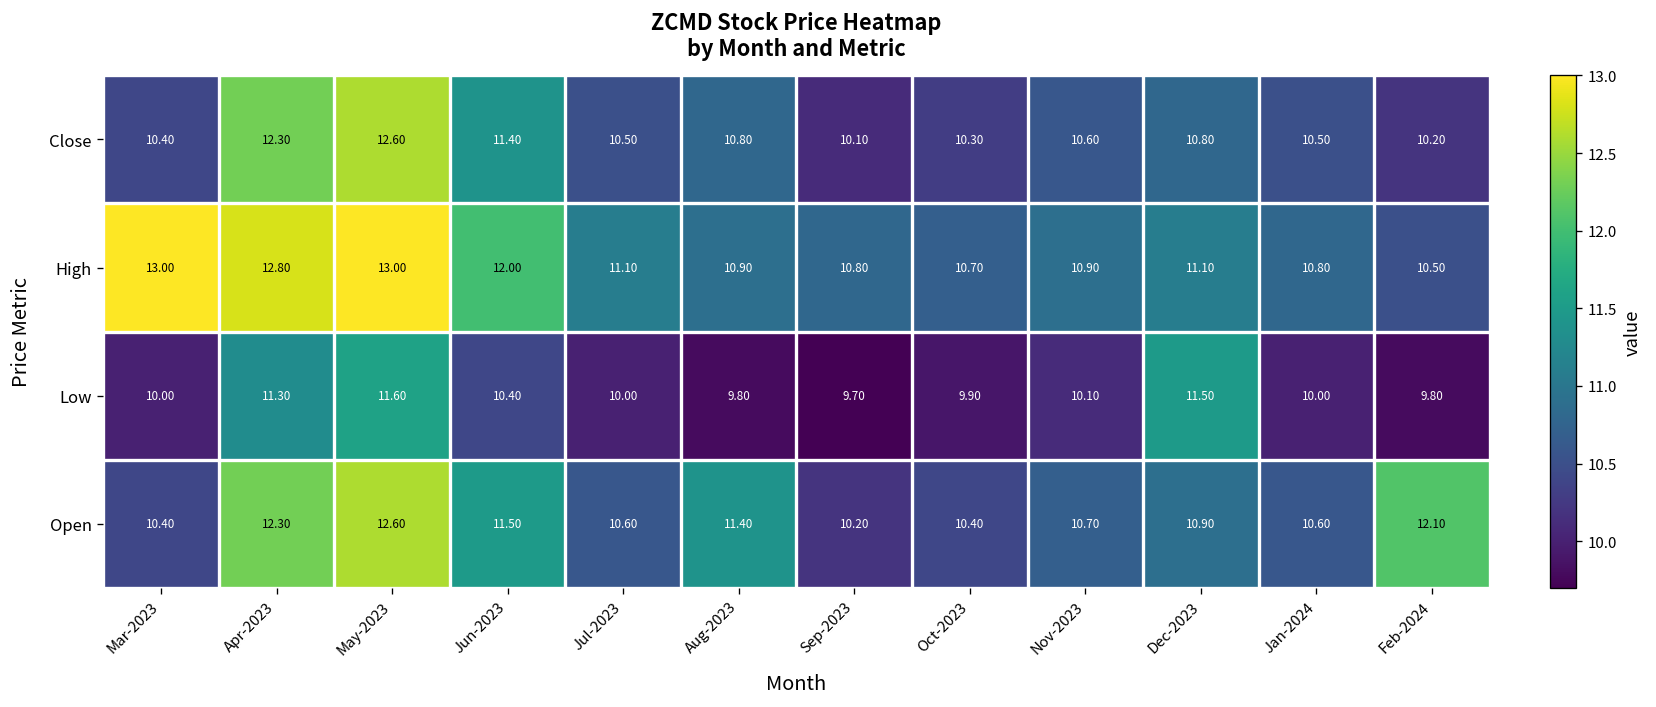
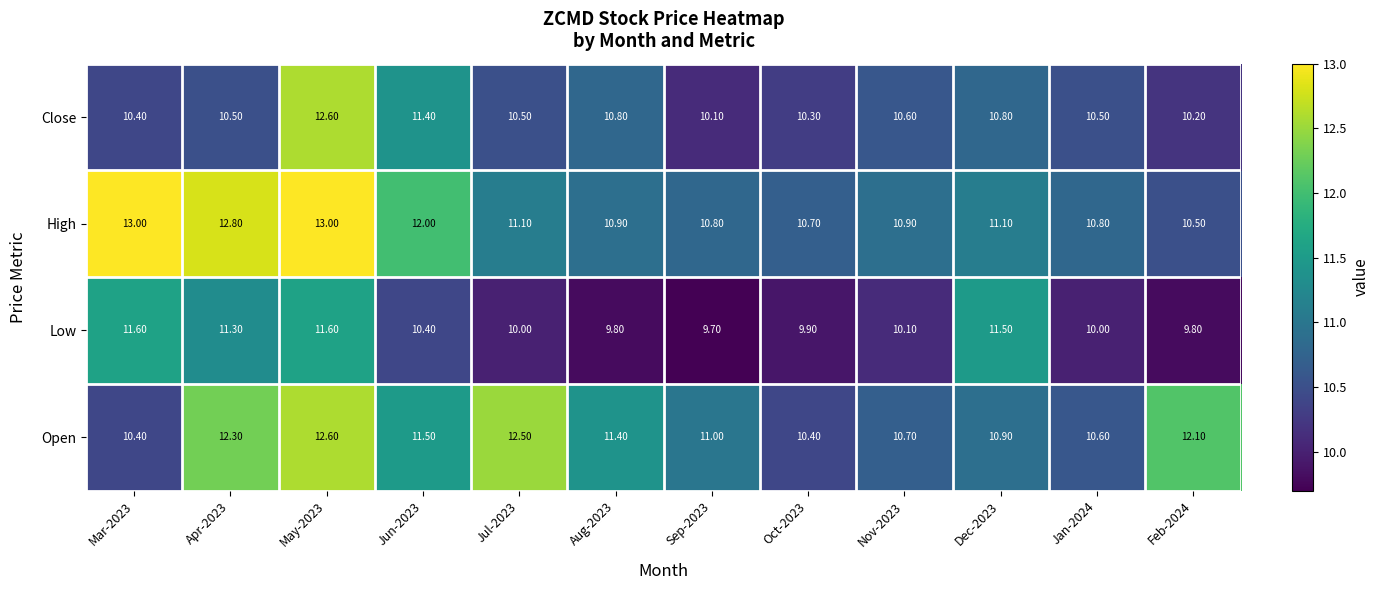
Close, Apr-2023: 12.30 -> 10.50
Low, Mar-2023: 10.00 -> 11.60
Open, Jul-2023: 10.60 -> 12.50
Open, Sep-2023: 10.20 -> 11.00
